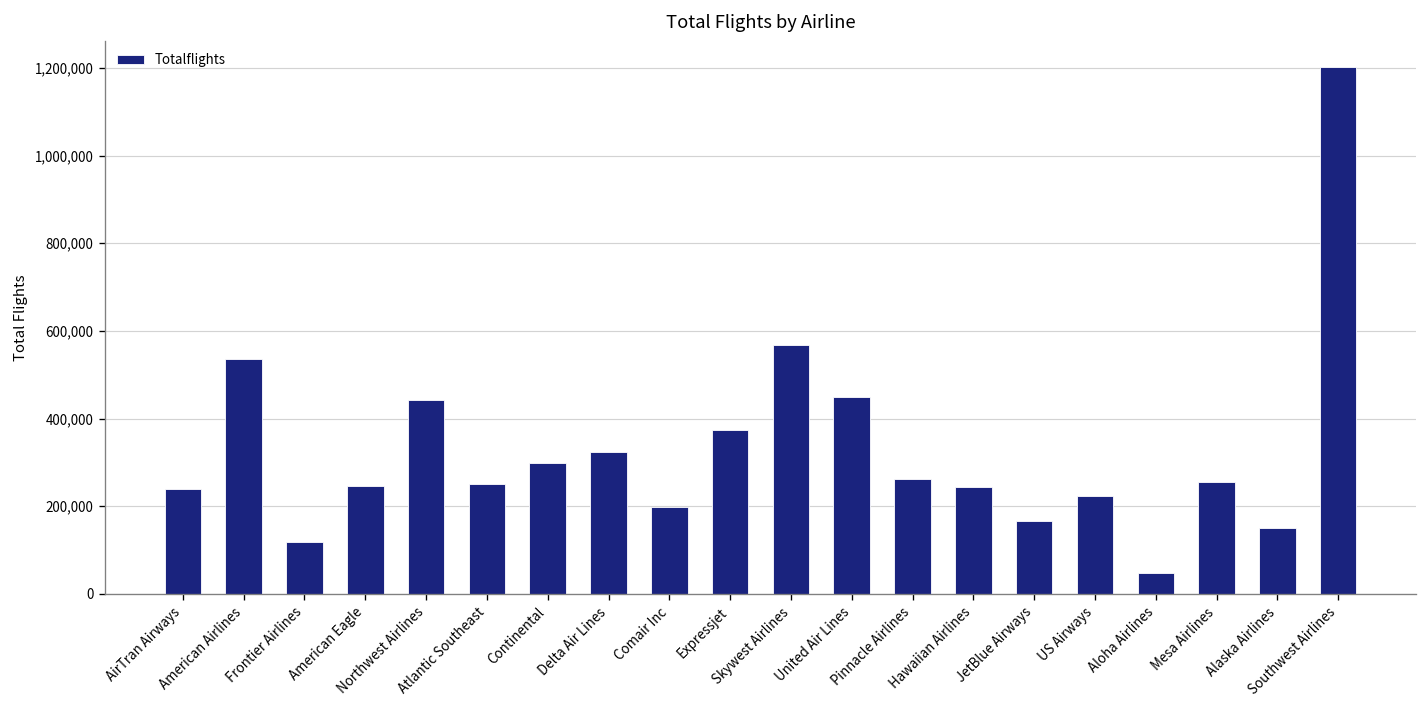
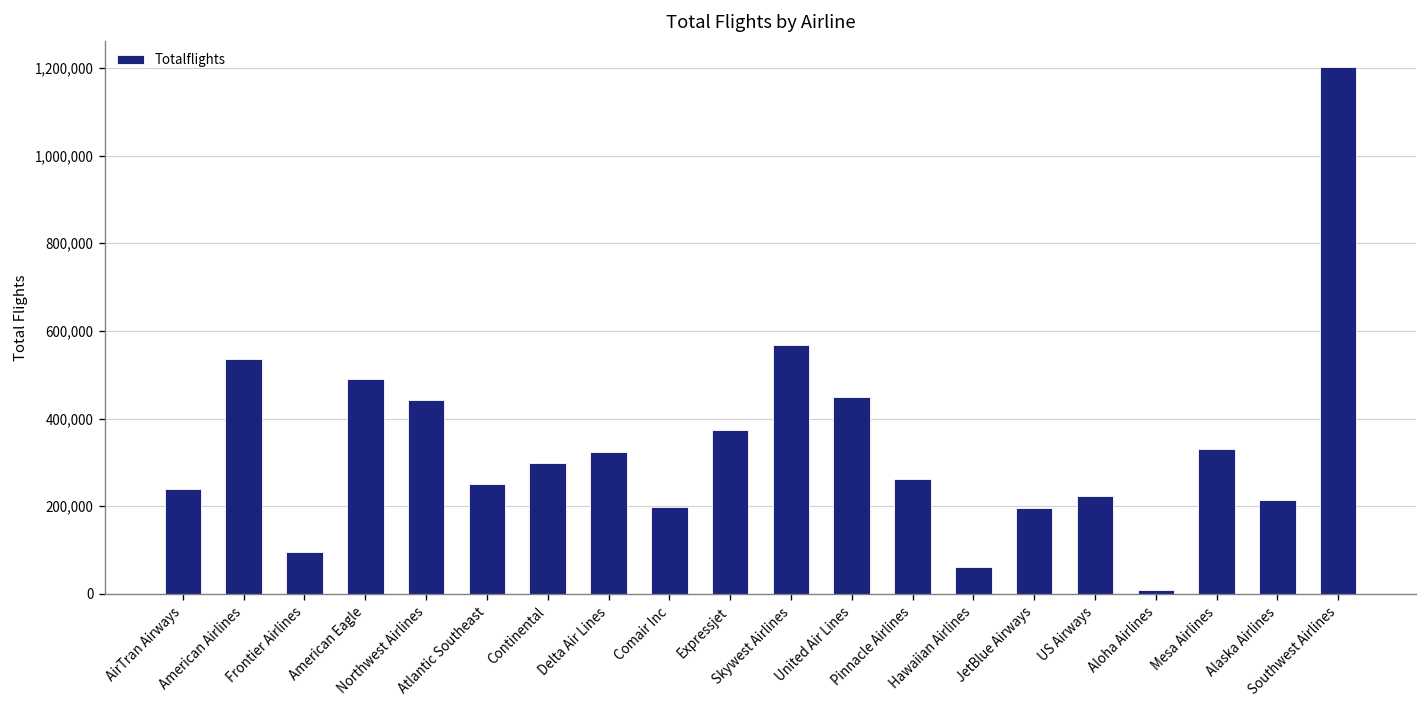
Frontier Airlines: 120,000 -> 100,000
American Eagle: 250,000 -> 490,000
Hawaiian Airlines: 240,000 -> 60,000
JetBlue Airways: 170,000 -> 200,000
Aloha Airlines: 50,000 -> 10,000
Mesa Airlines: 250,000 -> 330,000
Alaska Airlines: 150,000 -> 210,000
